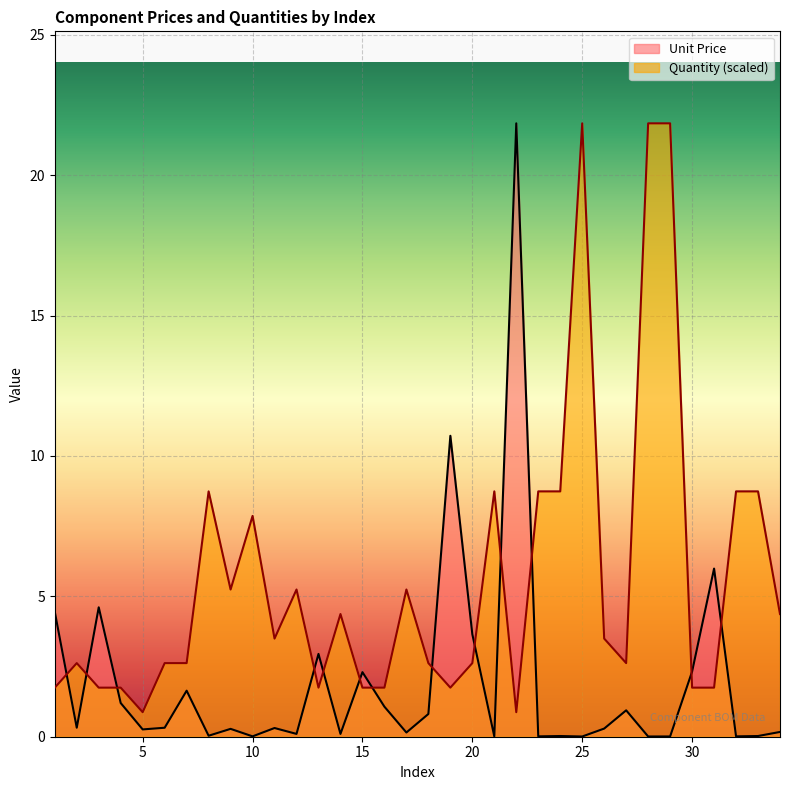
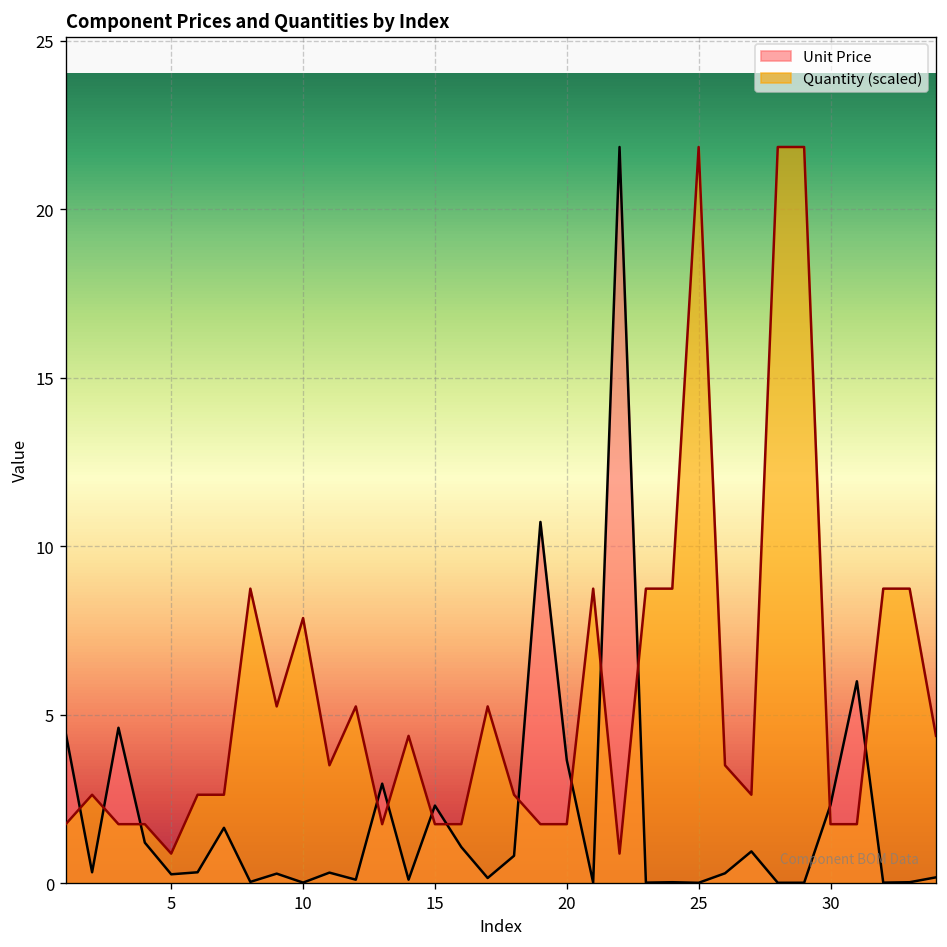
Quantity (scaled), 20: 2.6 -> 1.7
